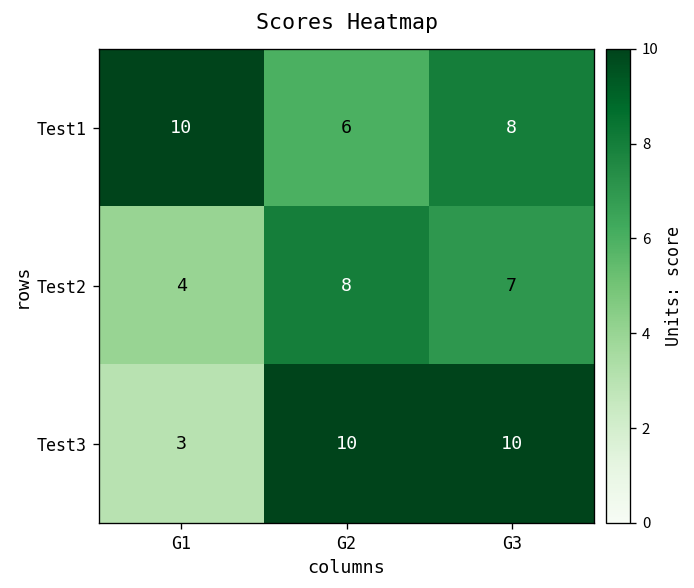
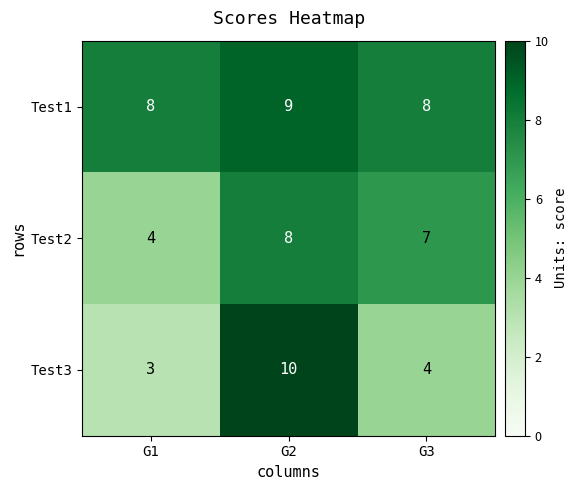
Test1, G1: 10 -> 8
Test1, G2: 6 -> 9
Test3, G3: 10 -> 4
